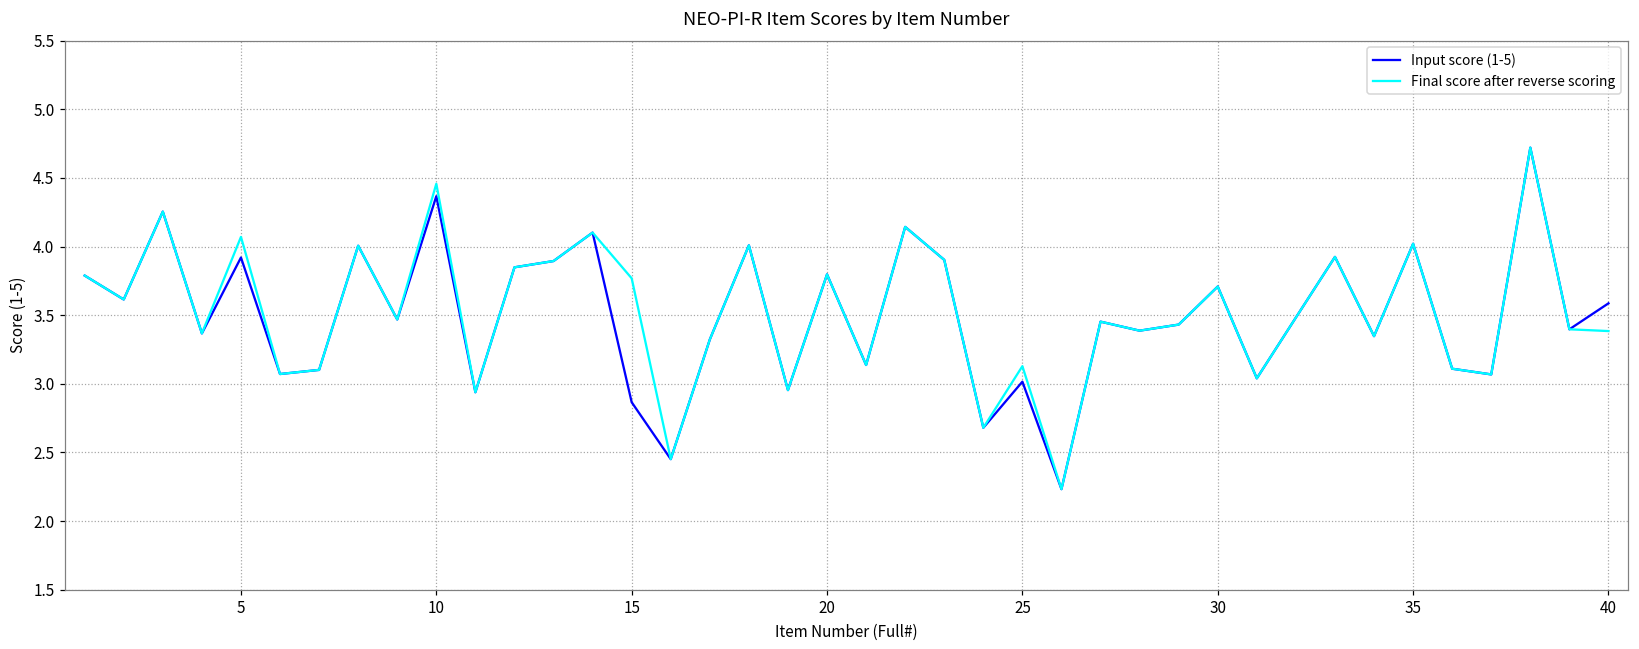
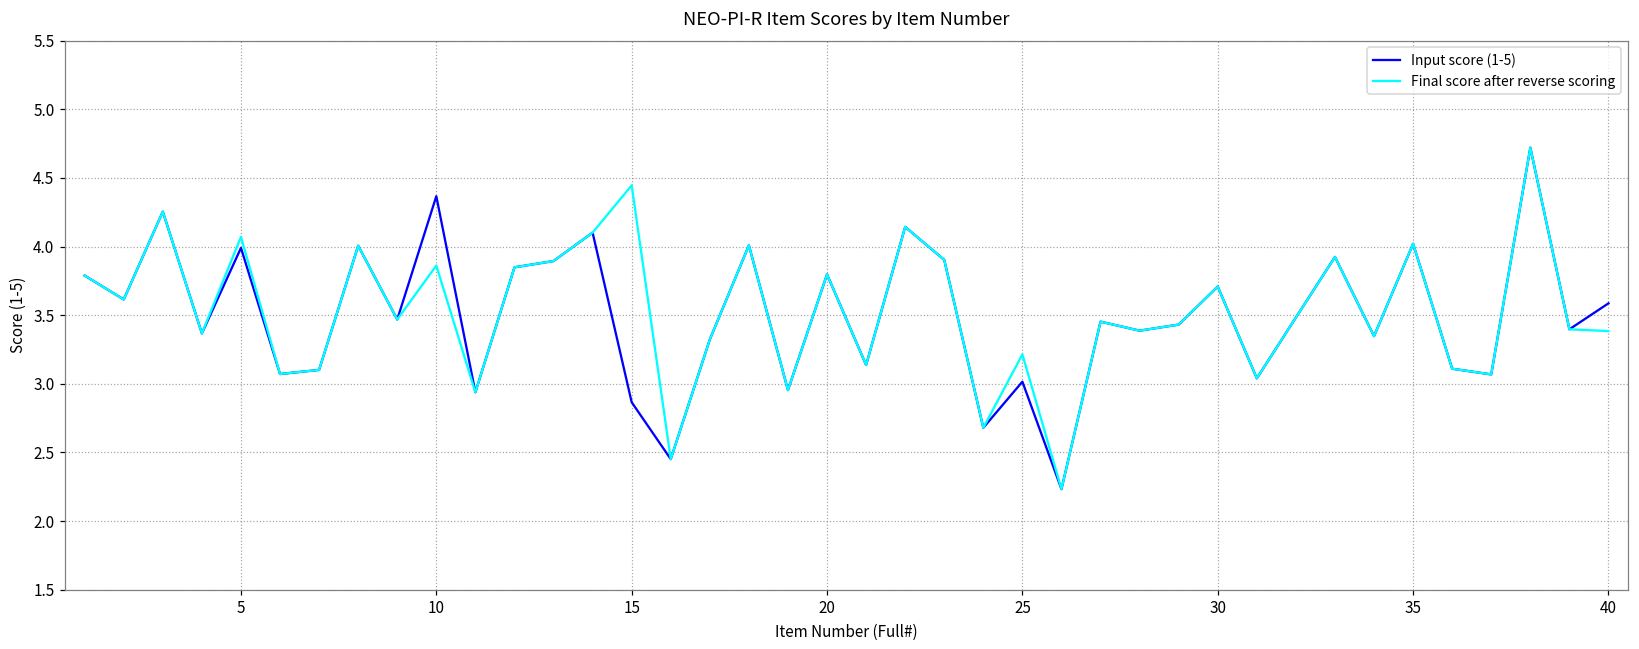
Input score (1-5), 5: 3.92 -> 3.99
Final score after reverse scoring, 10: 4.46 -> 3.86
Final score after reverse scoring, 15: 3.77 -> 4.45
Final score after reverse scoring, 25: 3.13 -> 3.21
